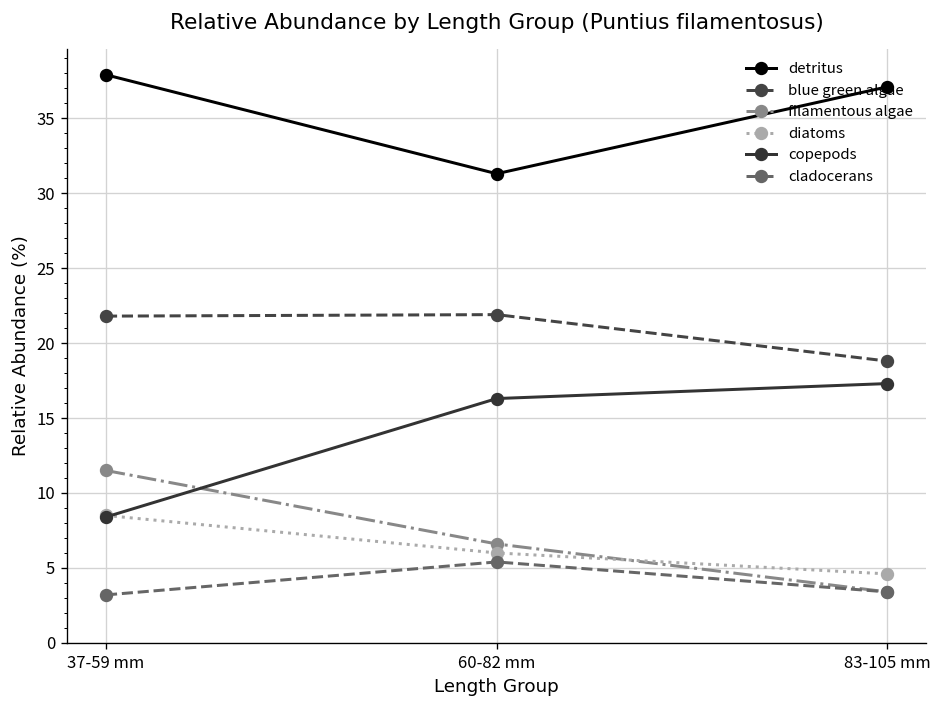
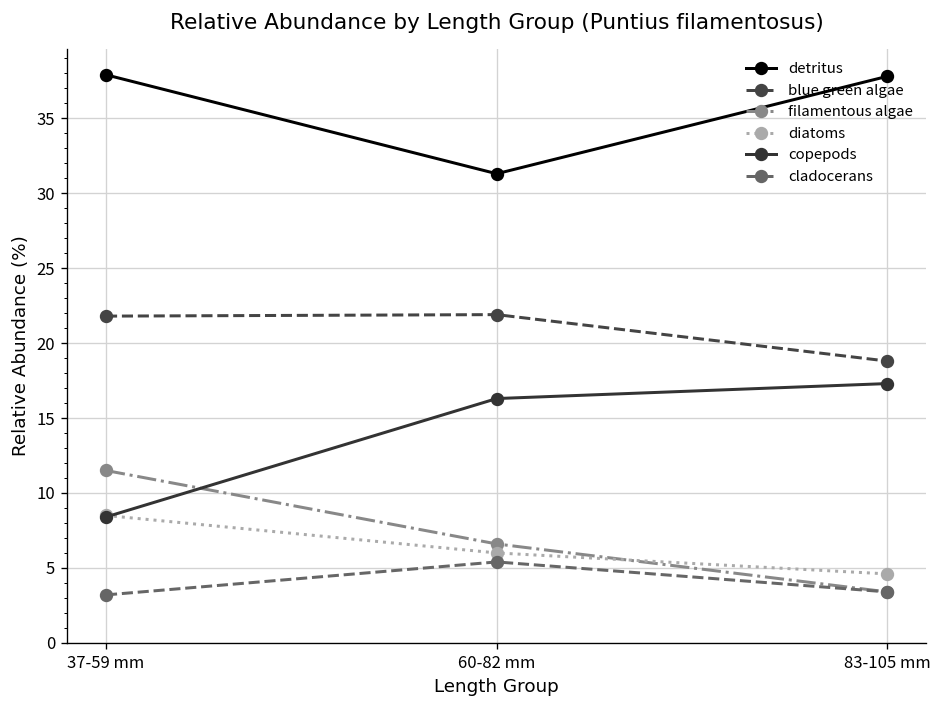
detritus, 83-105 mm: 37.1 -> 37.8
